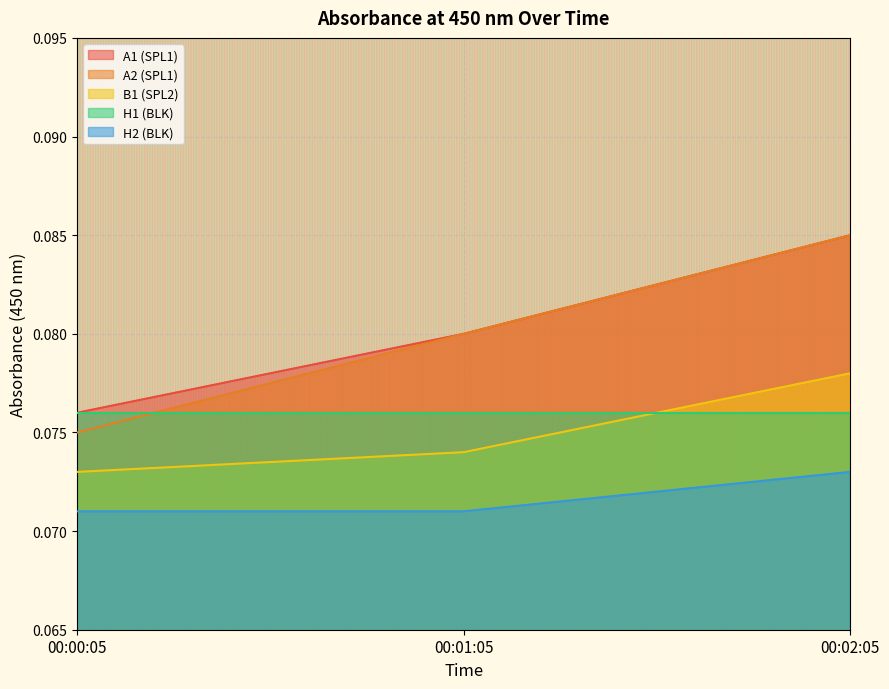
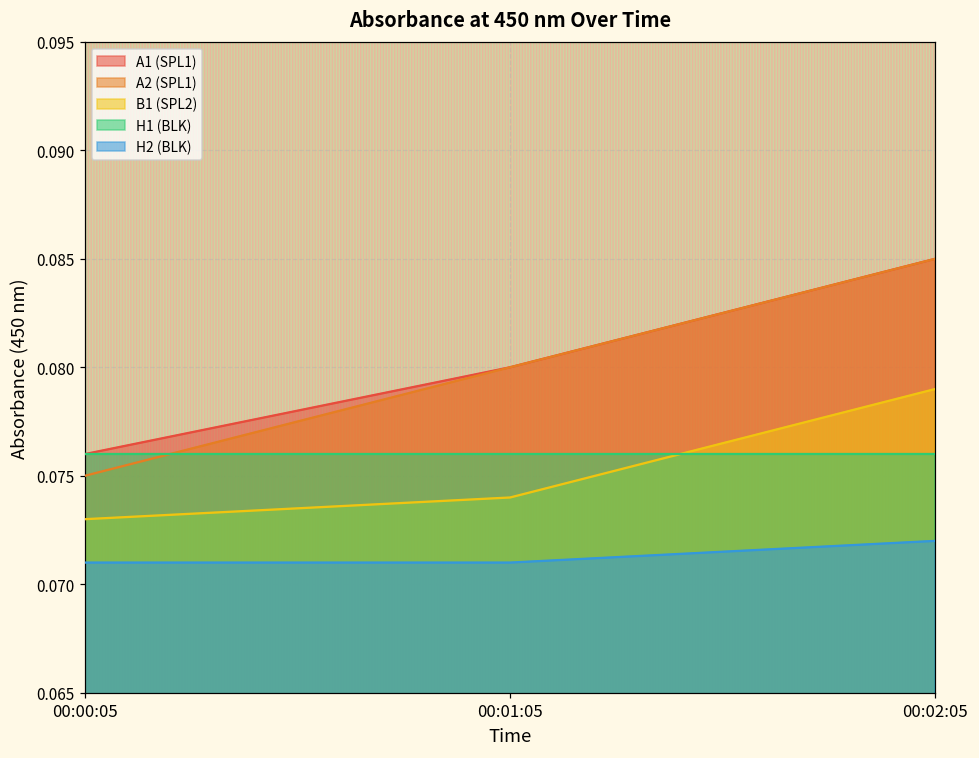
B1 (SPL2), 00:02:05: 0.078 -> 0.079
H2 (BLK), 00:02:05: 0.073 -> 0.072
